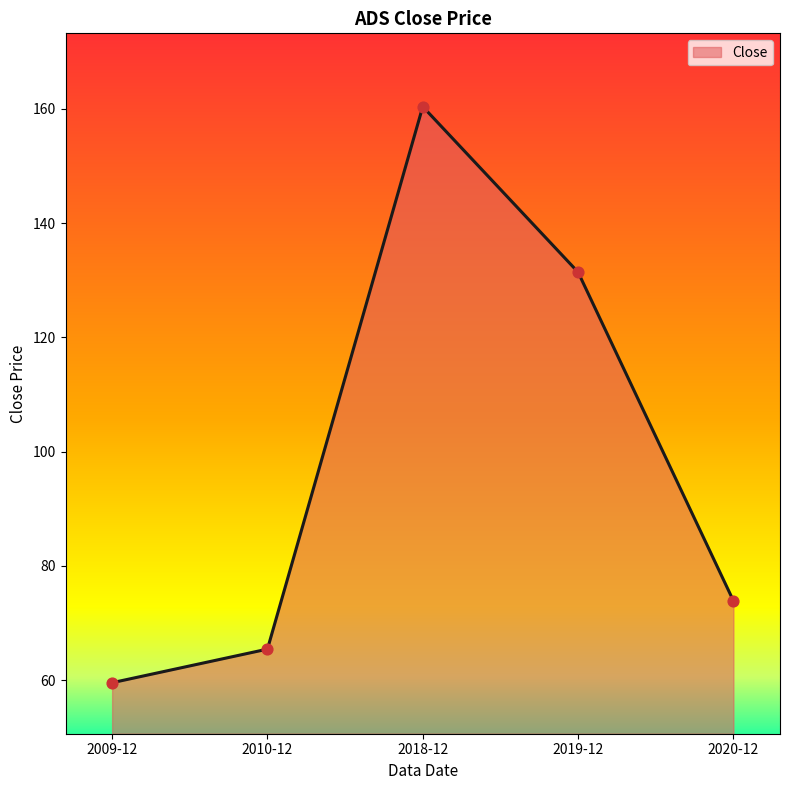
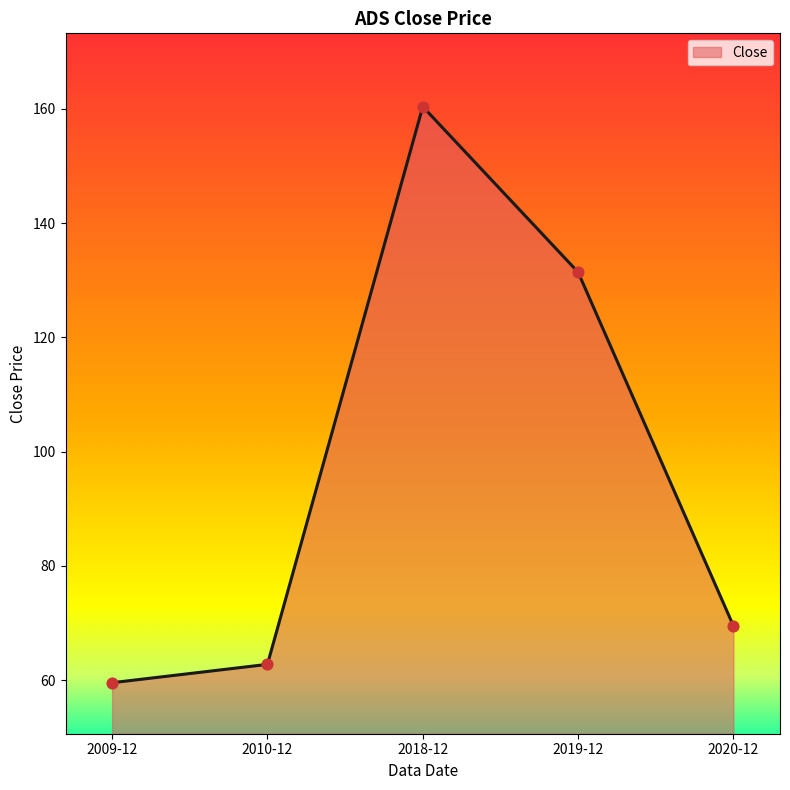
2010-12: 65 -> 63
2020-12: 74 -> 69
